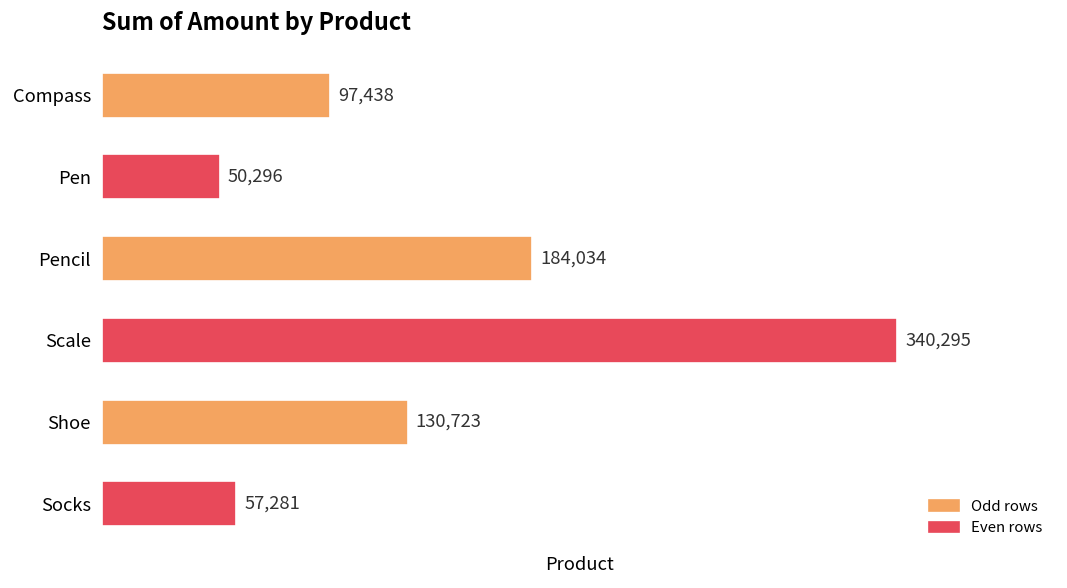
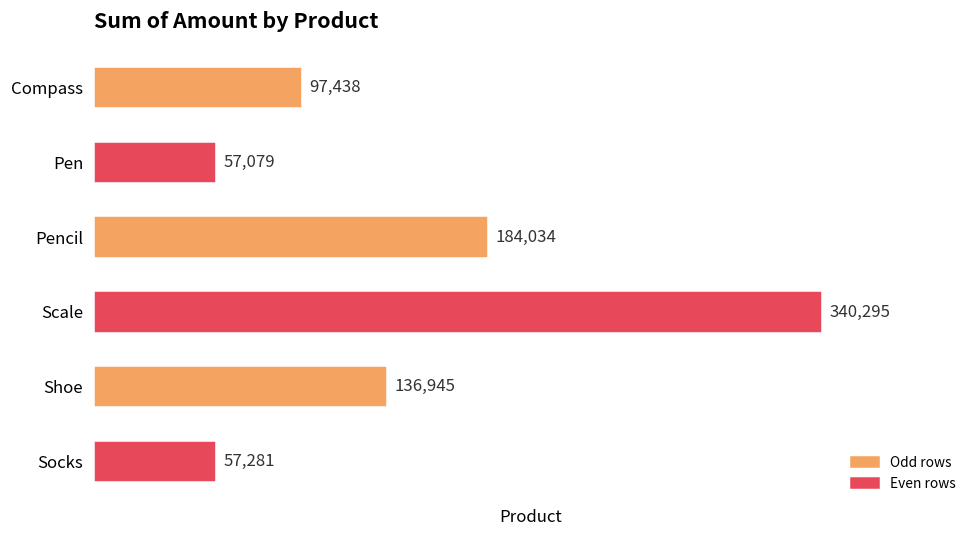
Pen: 50,296 -> 57,079
Shoe: 130,723 -> 136,945
